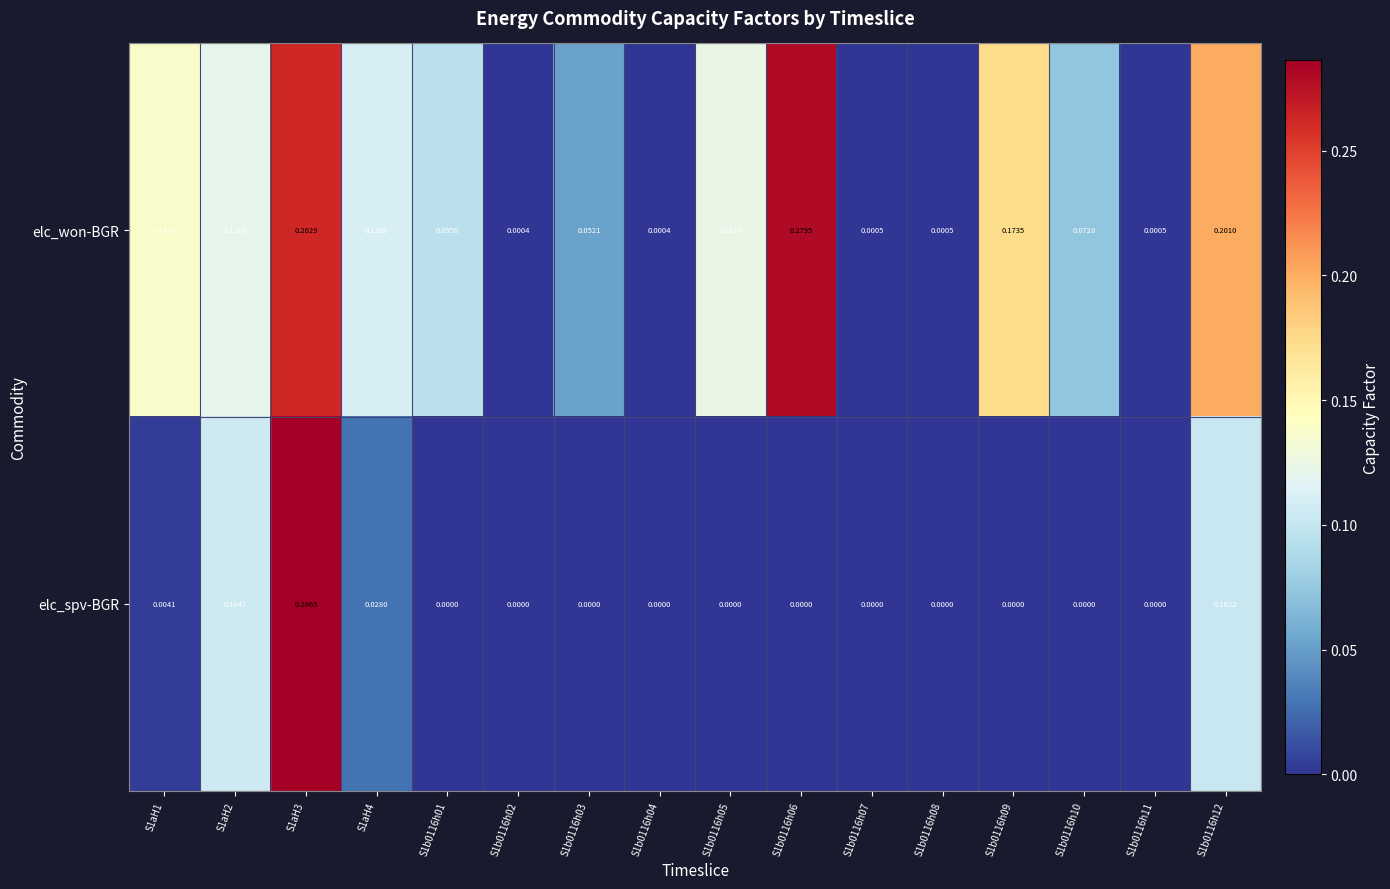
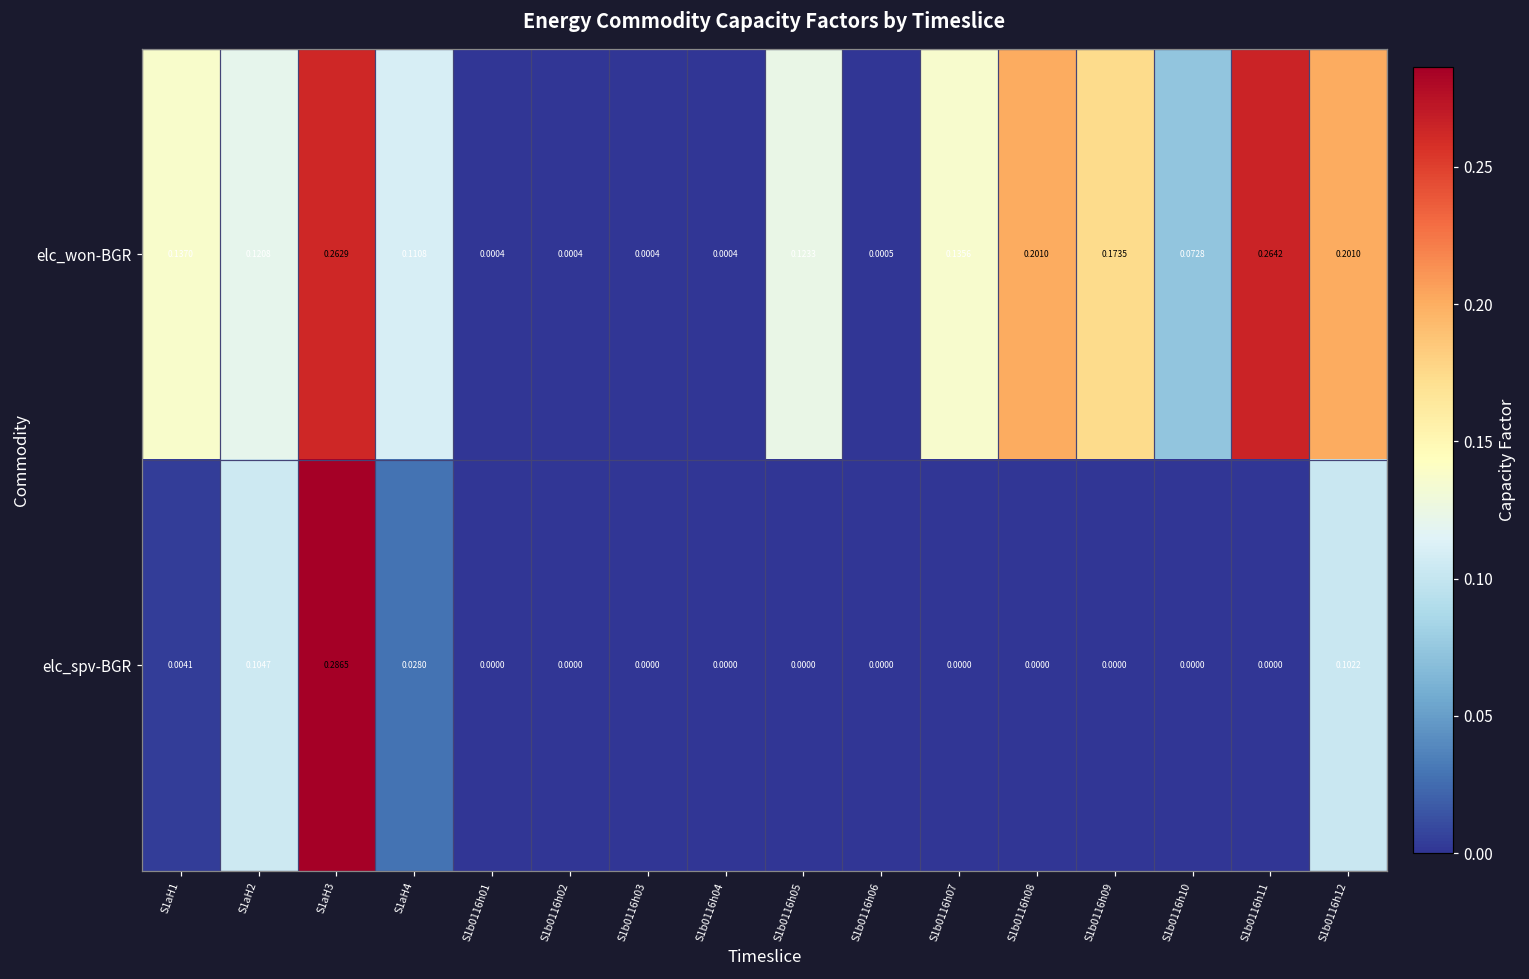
elc_won-BGR, S1b0116h01: 0.0950 -> 0.0004
elc_won-BGR, S1b0116h03: 0.0521 -> 0.0004
elc_won-BGR, S1b0116h06: 0.2795 -> 0.0005
elc_won-BGR, S1b0116h07: 0.0005 -> 0.1356
elc_won-BGR, S1b0116h08: 0.0005 -> 0.2010
elc_won-BGR, S1b0116h11: 0.0005 -> 0.2642
